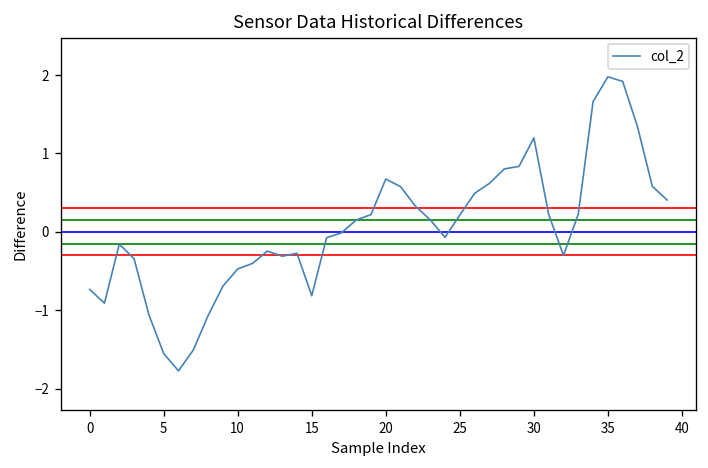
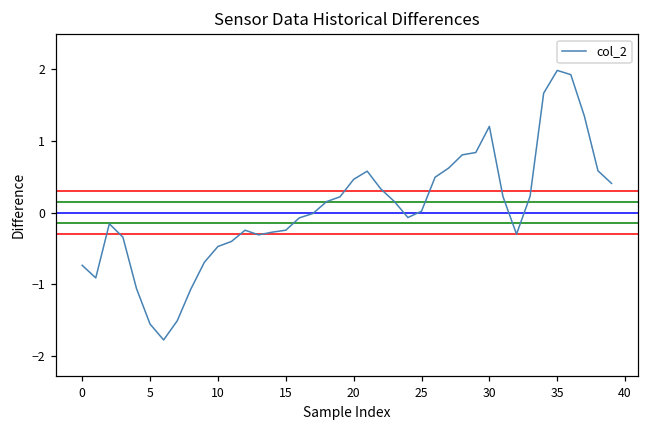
15: -0.8 -> -0.2
20: 0.7 -> 0.5
25: 0.2 -> 0.0
